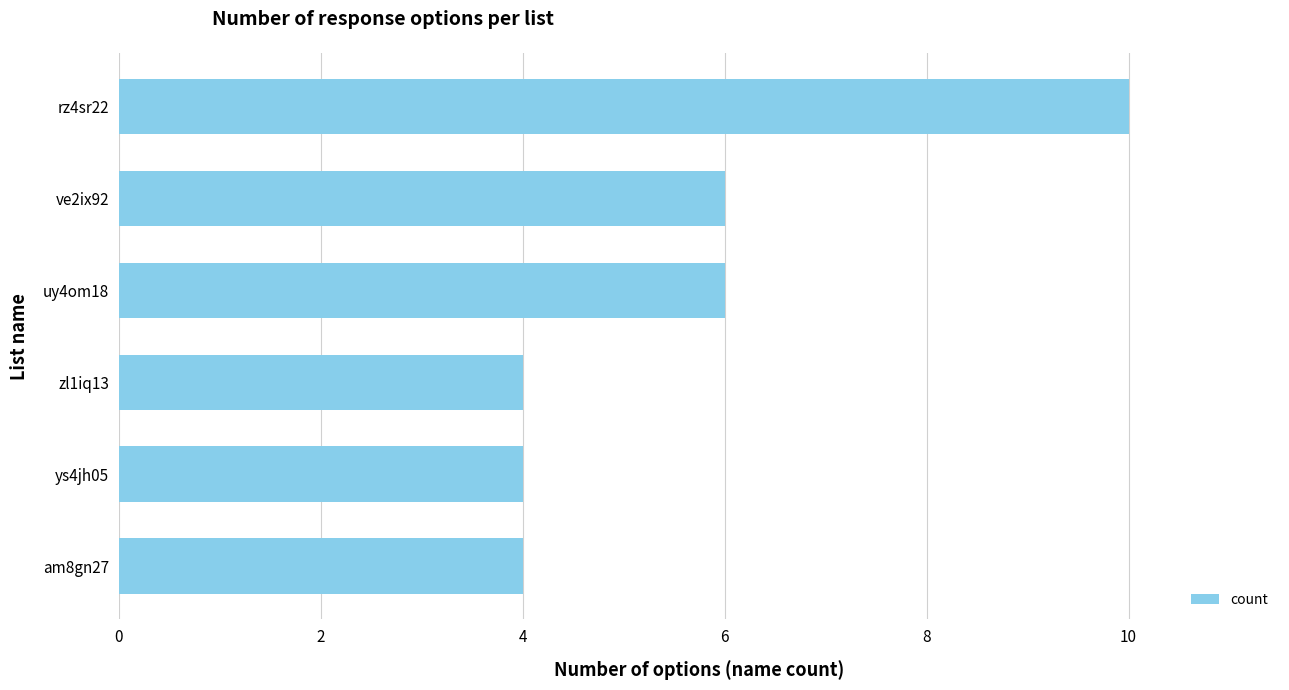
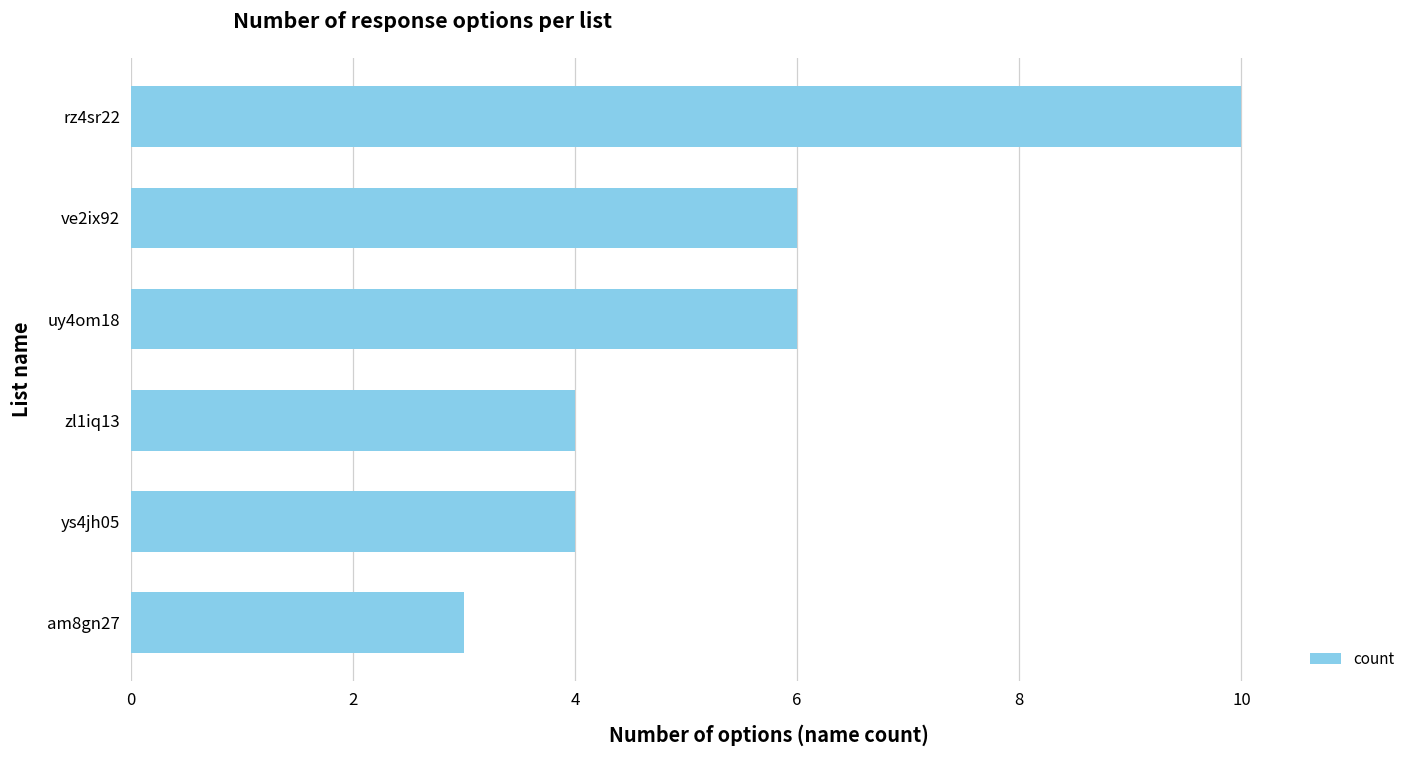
am8gn27: 4 -> 3
